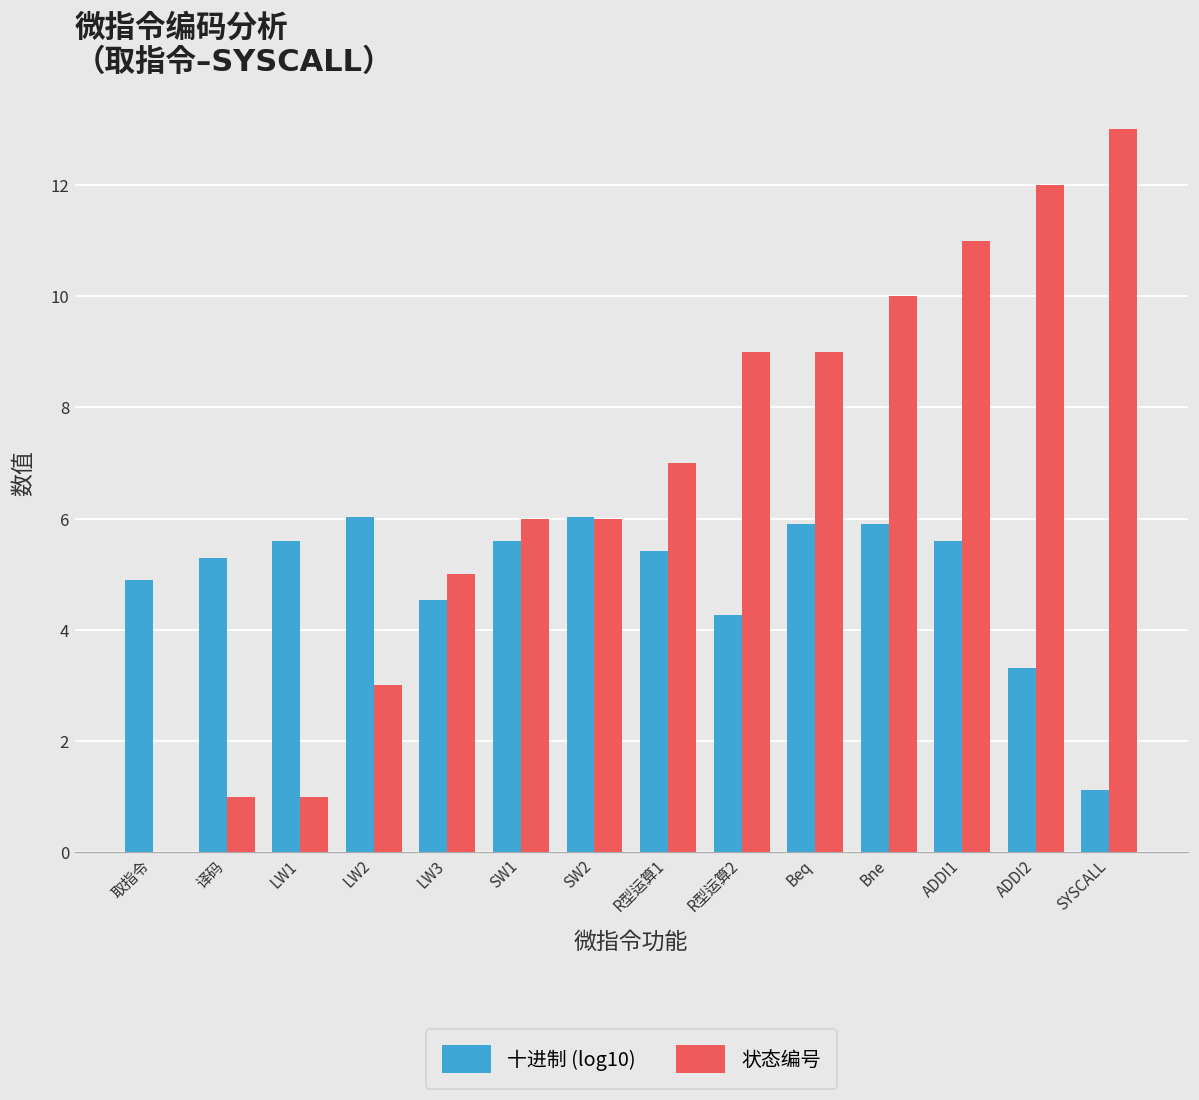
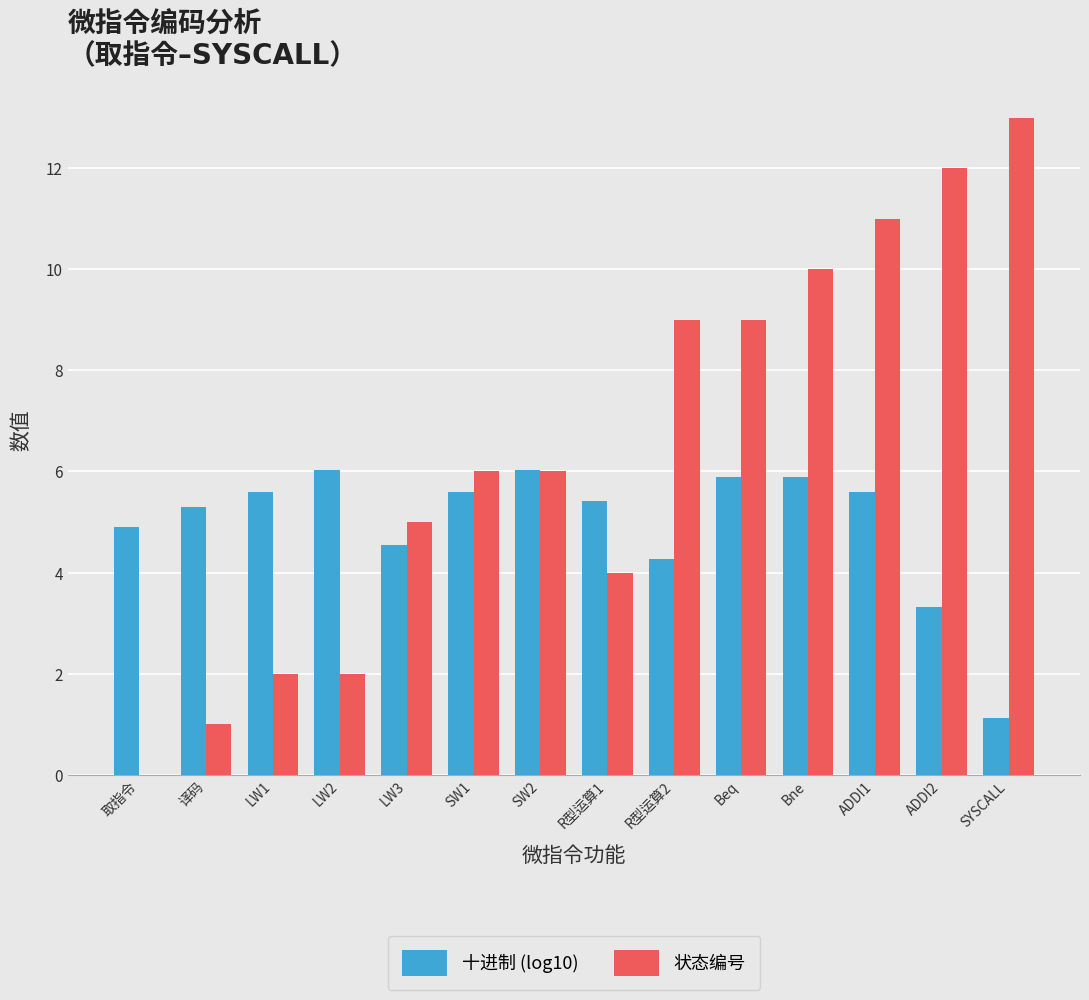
状态编号, LW1: 1 -> 2
状态编号, LW2: 3 -> 2
状态编号, R型运算1: 7 -> 4
